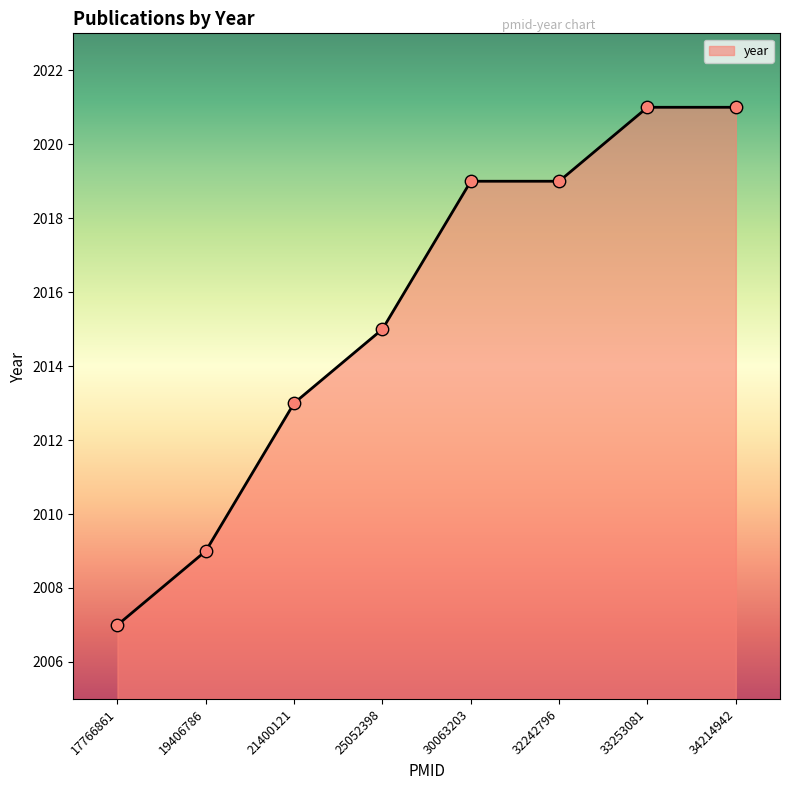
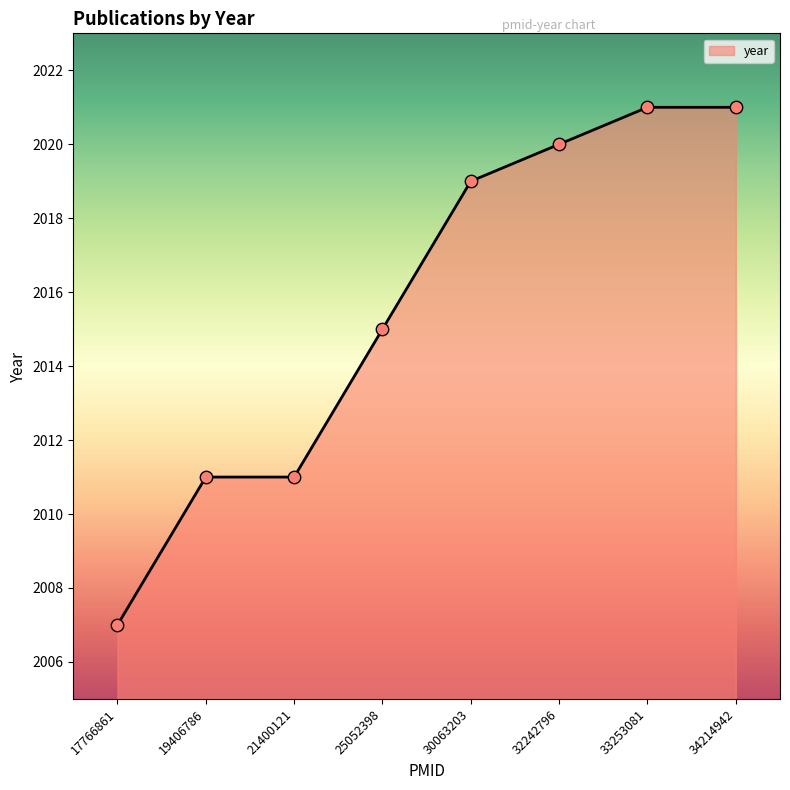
19406786: 2009 -> 2011
21400121: 2013 -> 2011
32242796: 2019 -> 2020
